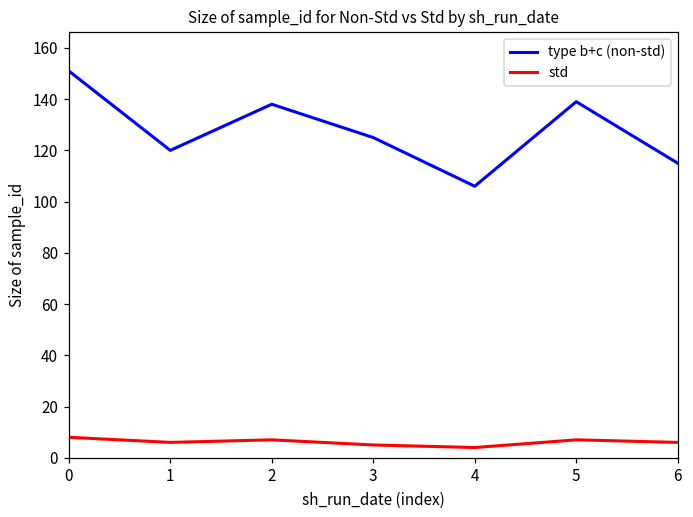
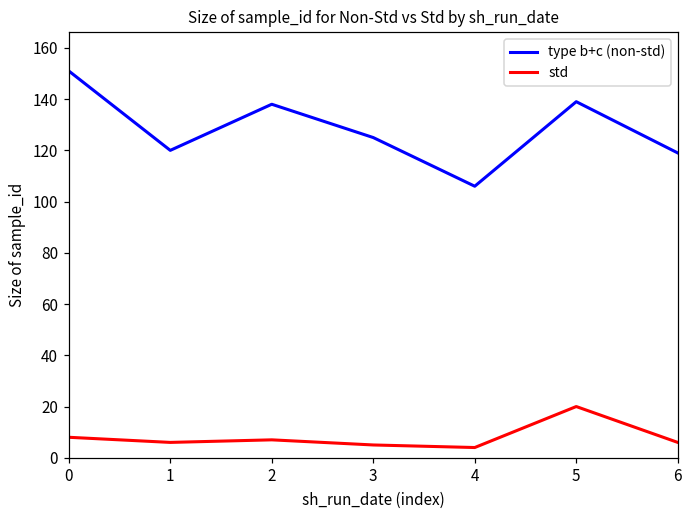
std, 5: 7 -> 20
type b+c (non-std), 6: 115 -> 119
